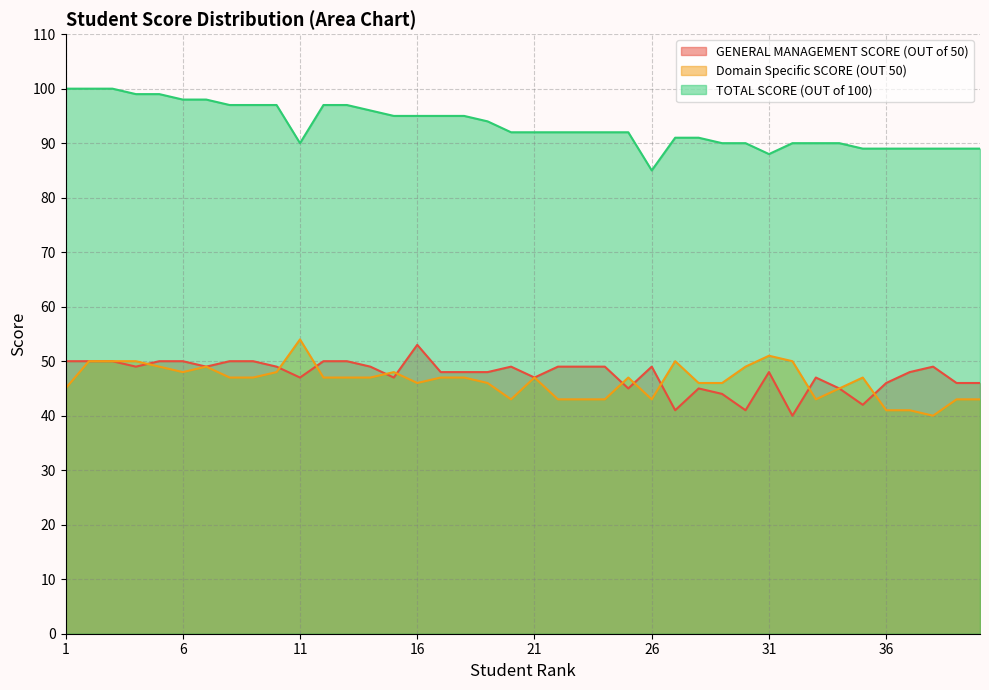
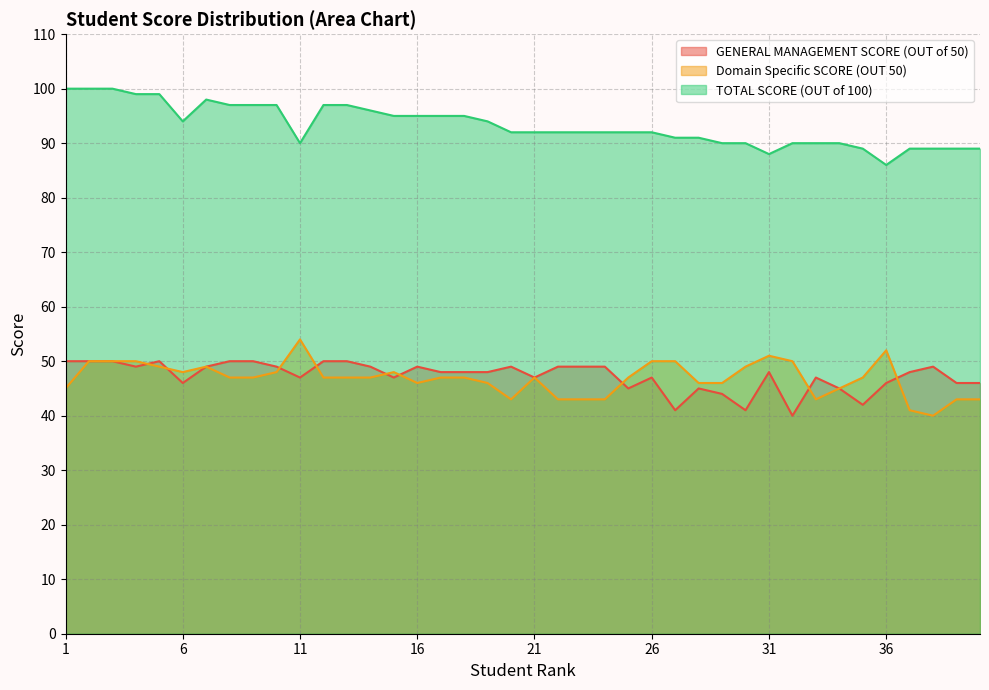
GENERAL MANAGEMENT SCORE (OUT of 50), 6: 50 -> 46
TOTAL SCORE (OUT of 100), 6: 98 -> 94
GENERAL MANAGEMENT SCORE (OUT of 50), 16: 53 -> 49
GENERAL MANAGEMENT SCORE (OUT of 50), 26: 49 -> 47
Domain Specific SCORE (OUT 50), 26: 43 -> 50
TOTAL SCORE (OUT of 100), 26: 85 -> 92
Domain Specific SCORE (OUT 50), 36: 41 -> 52
TOTAL SCORE (OUT of 100), 36: 89 -> 86
